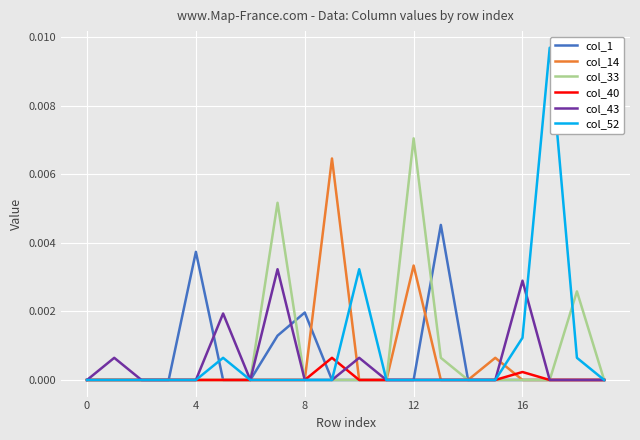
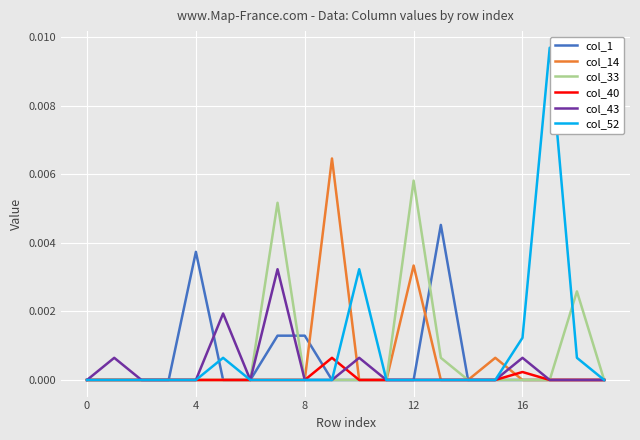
col_1, 8: 0.0020 -> 0.0013
col_33, 12: 0.0071 -> 0.0058
col_43, 16: 0.0029 -> 0.0006
